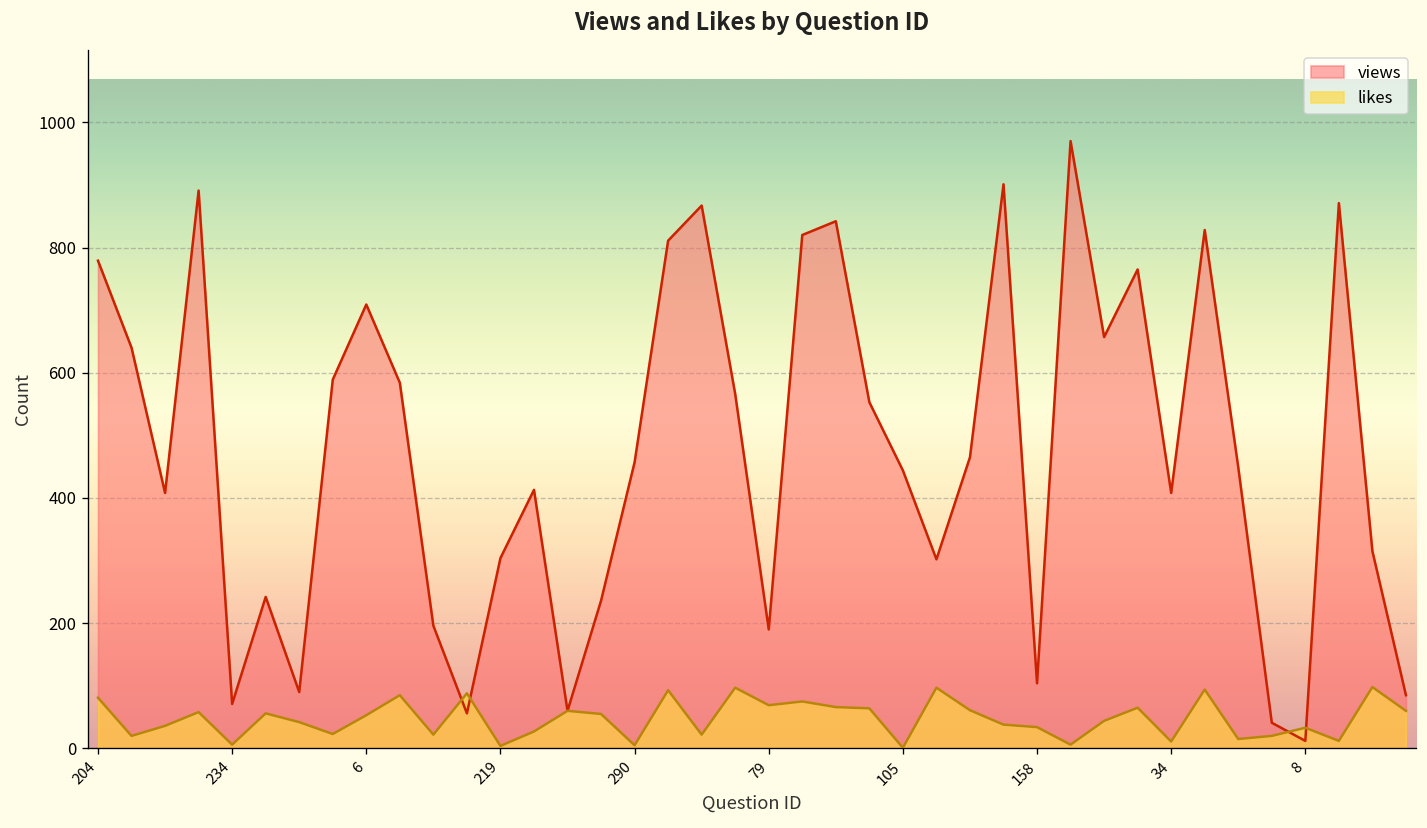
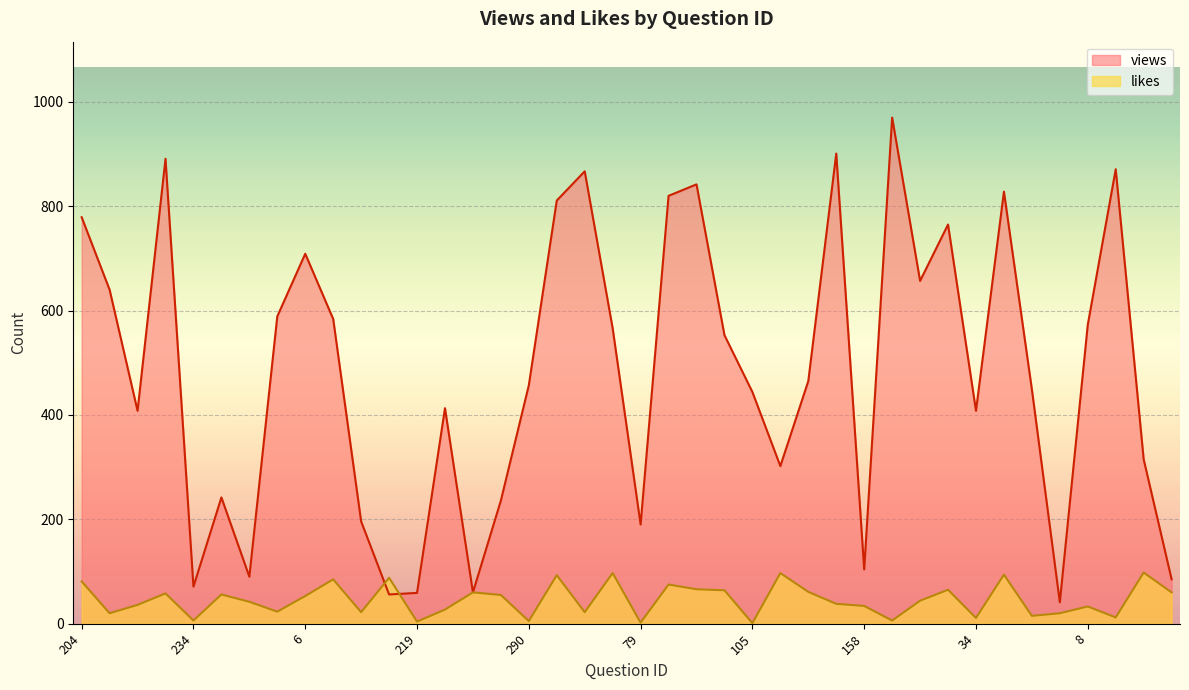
views, 219: 300 -> 60
likes, 79: 70 -> 0
views, 8: 10 -> 570
